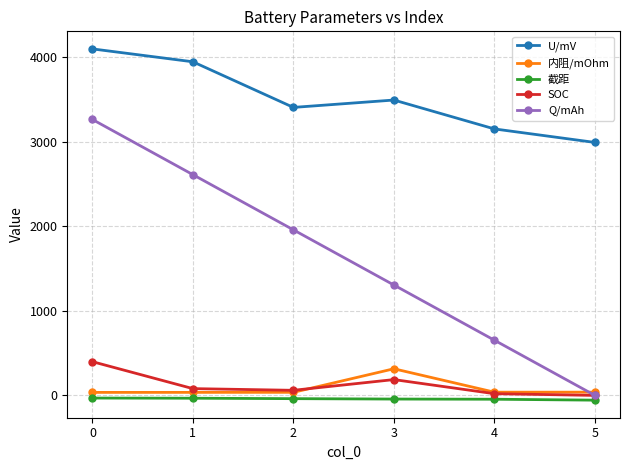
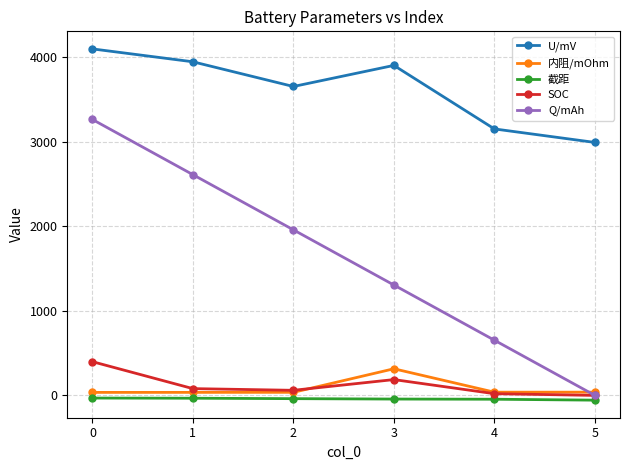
U/mV, 2: 3400 -> 3700
U/mV, 3: 3500 -> 3900
